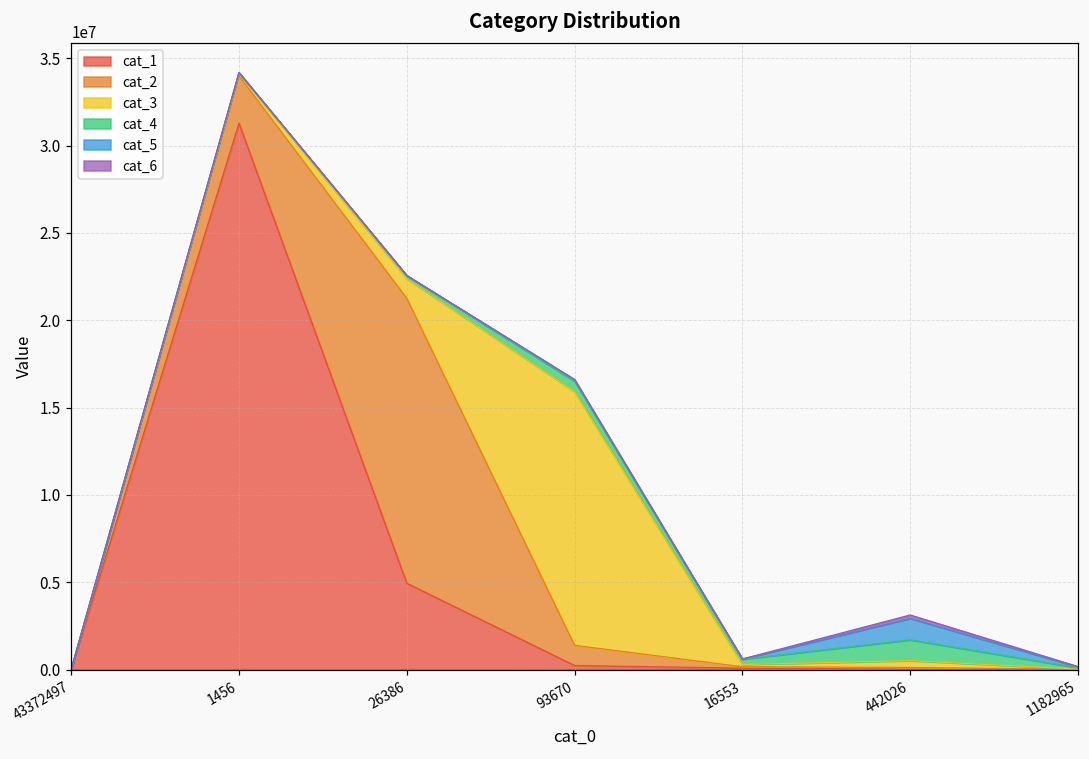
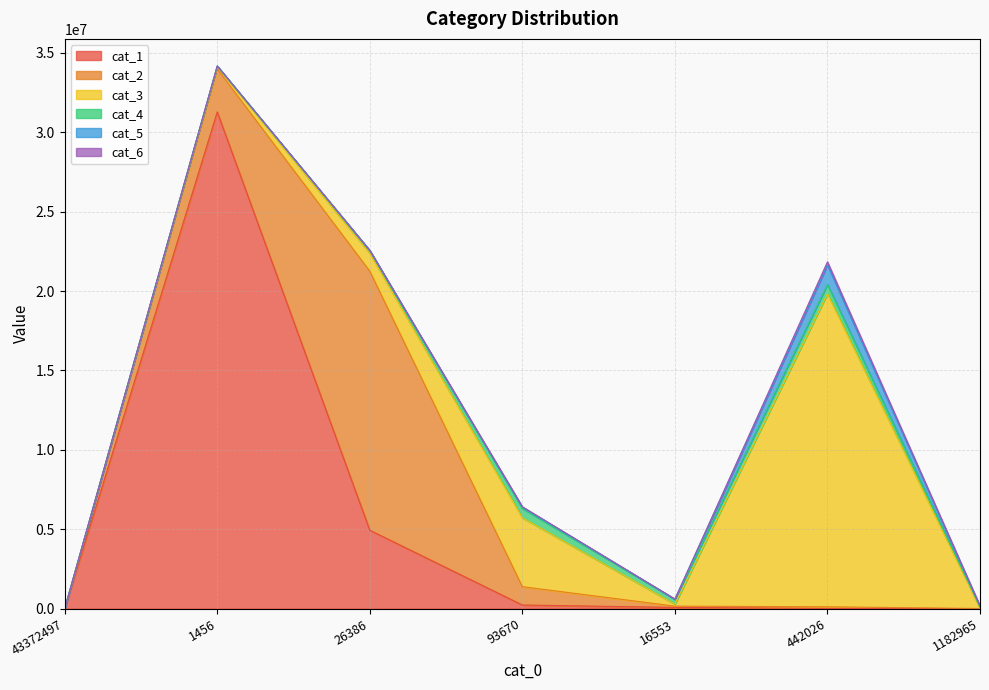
cat_3, 93670: 14500000 -> 4300000
cat_3, 442026: 400000 -> 19700000
cat_4, 442026: 1200000 -> 600000
